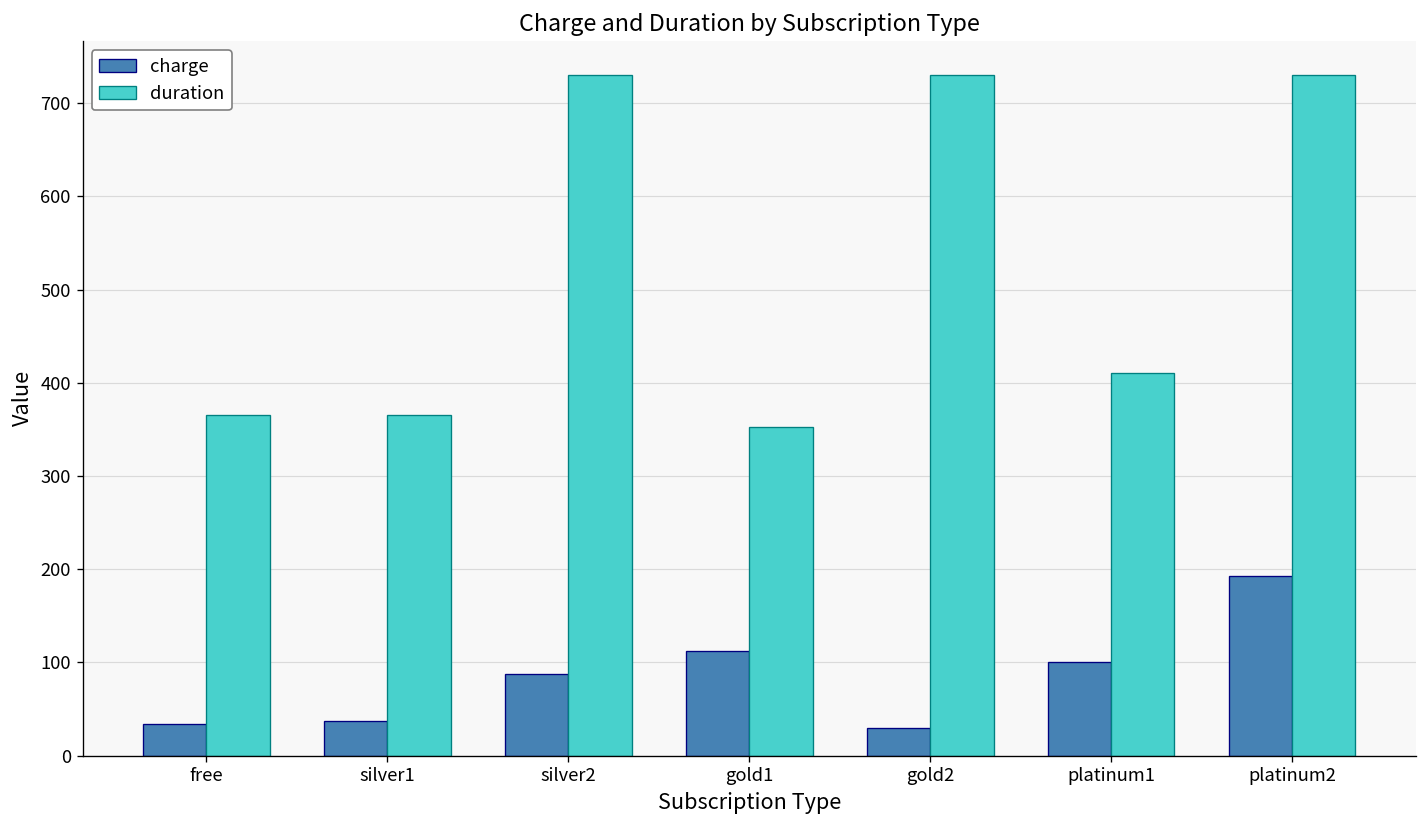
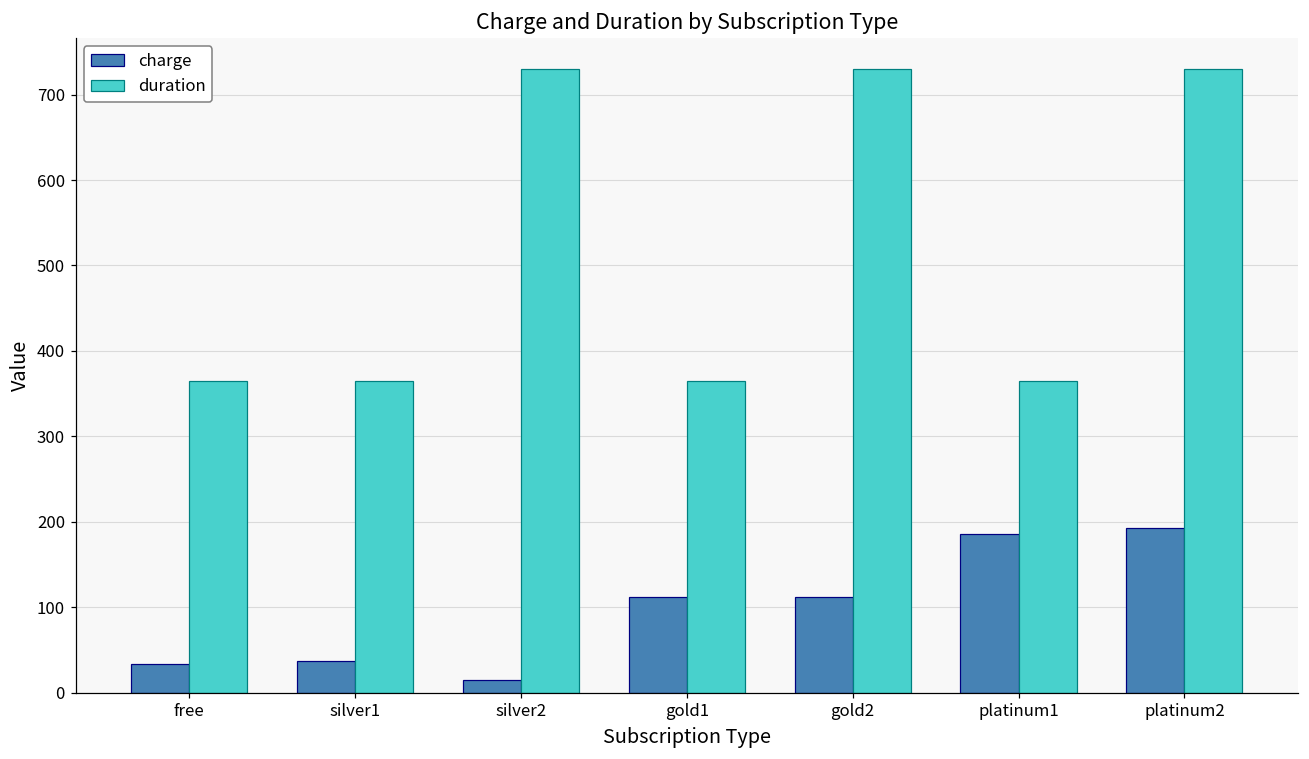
charge, silver2: 90 -> 20
duration, gold1: 350 -> 370
charge, gold2: 30 -> 110
charge, platinum1: 100 -> 190
duration, platinum1: 410 -> 370
